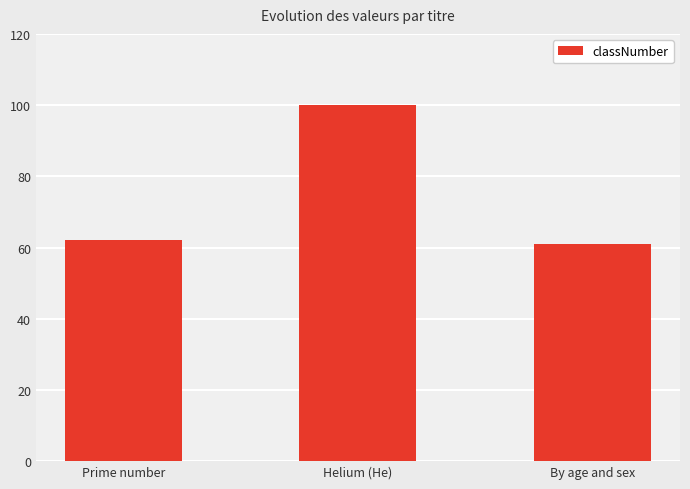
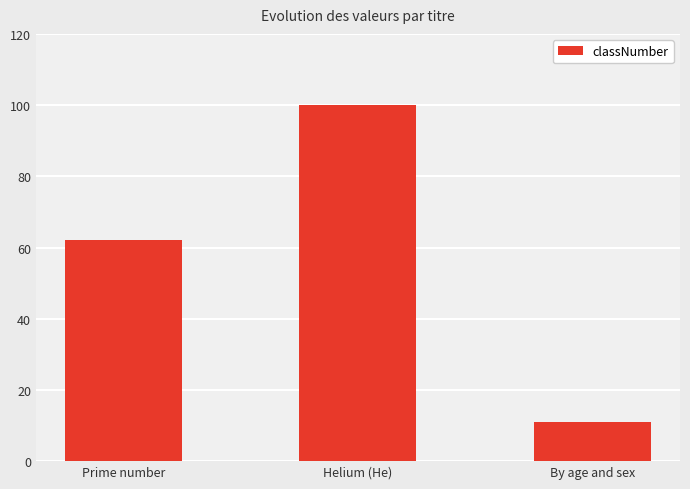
By age and sex: 61 -> 11
